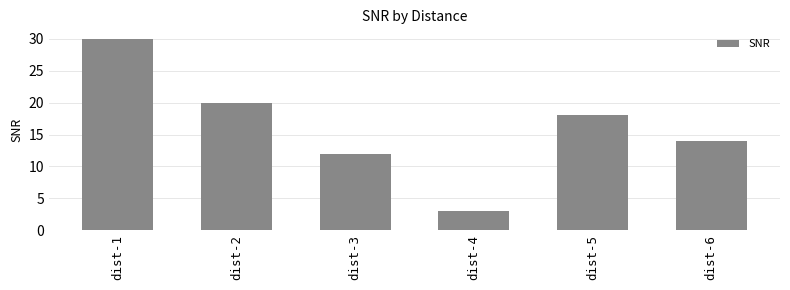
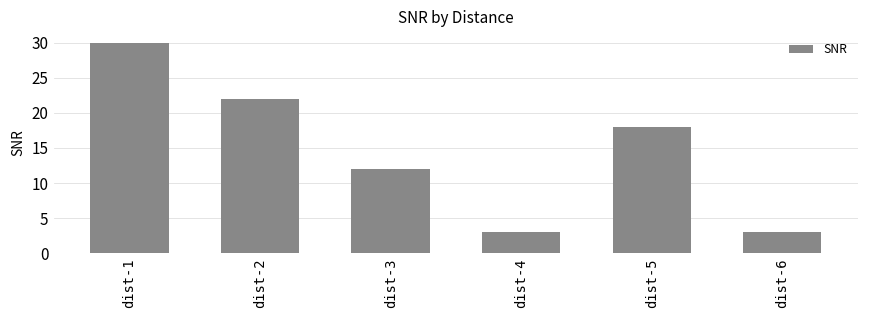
dist-2: 20 -> 22
dist-6: 14 -> 3
